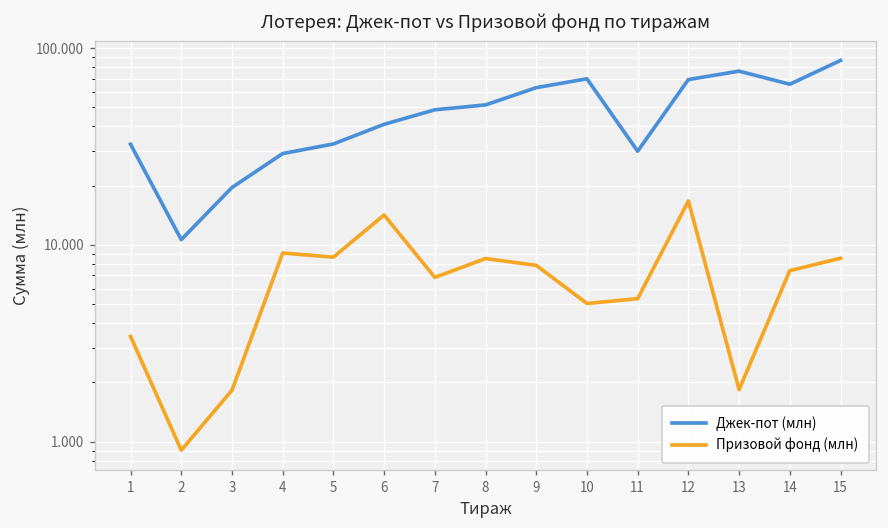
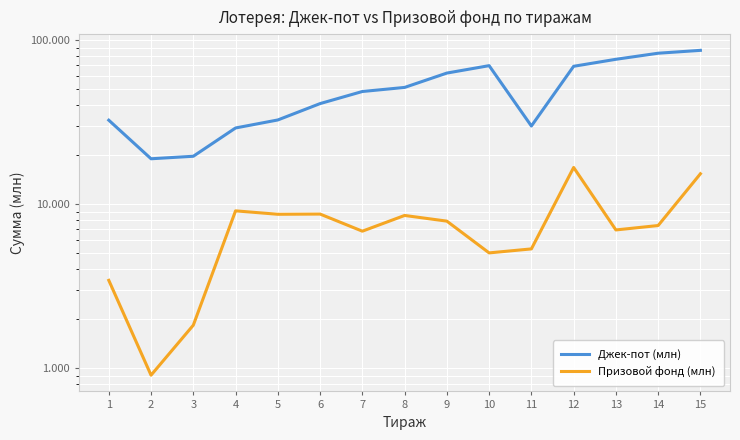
Джек-пот (млн), 2: 11 -> 19
Призовой фонд (млн), 6: 14 -> 9
Призовой фонд (млн), 13: 1.8 -> 7.0
Джек-пот (млн), 14: 65 -> 80
Призовой фонд (млн), 15: 9 -> 15
